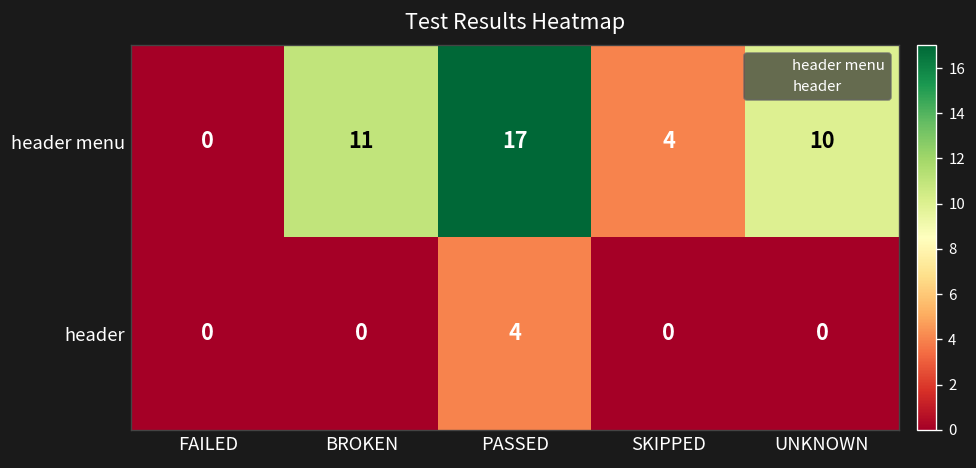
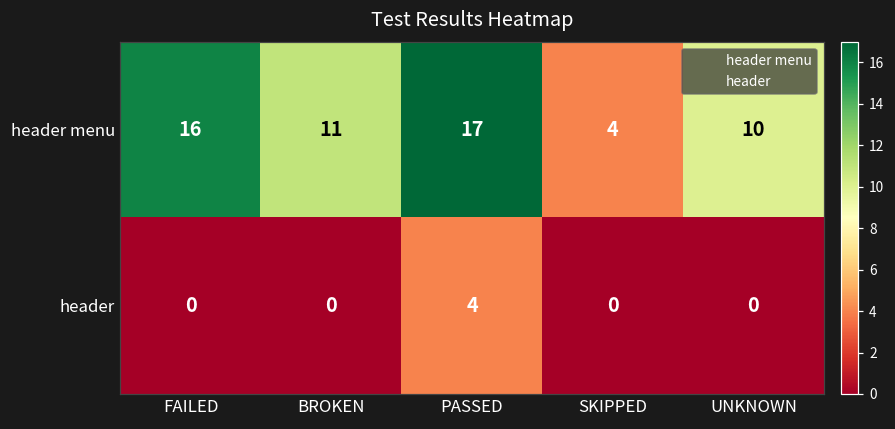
header menu, FAILED: 0 -> 16
